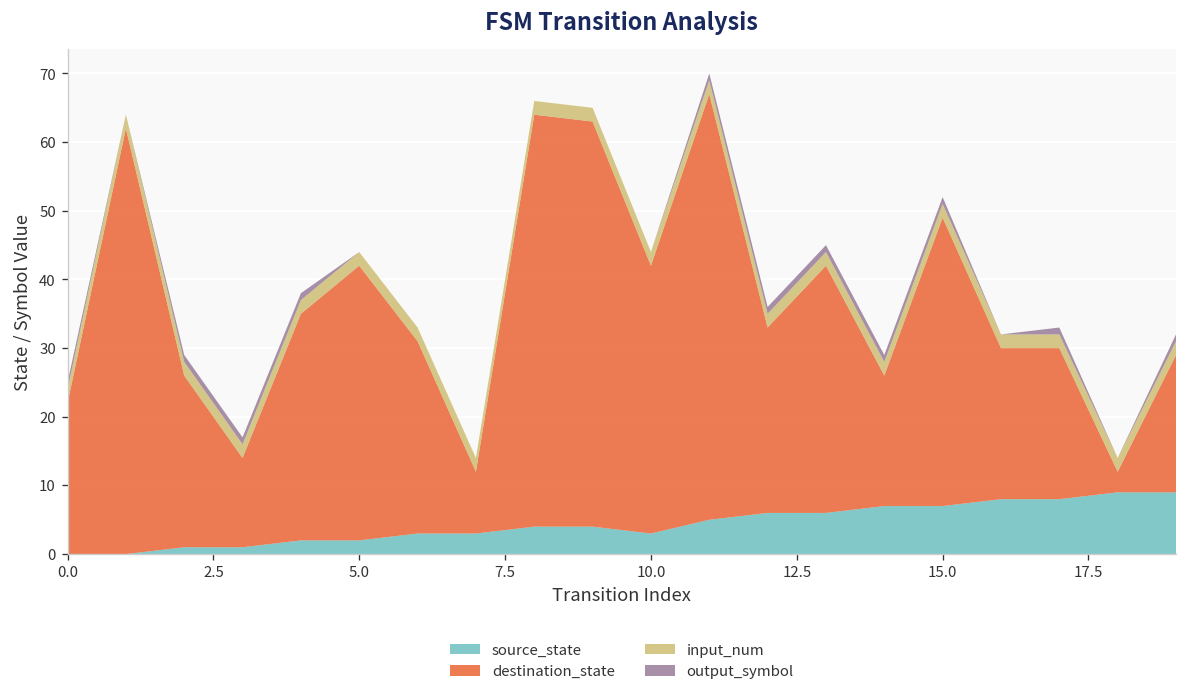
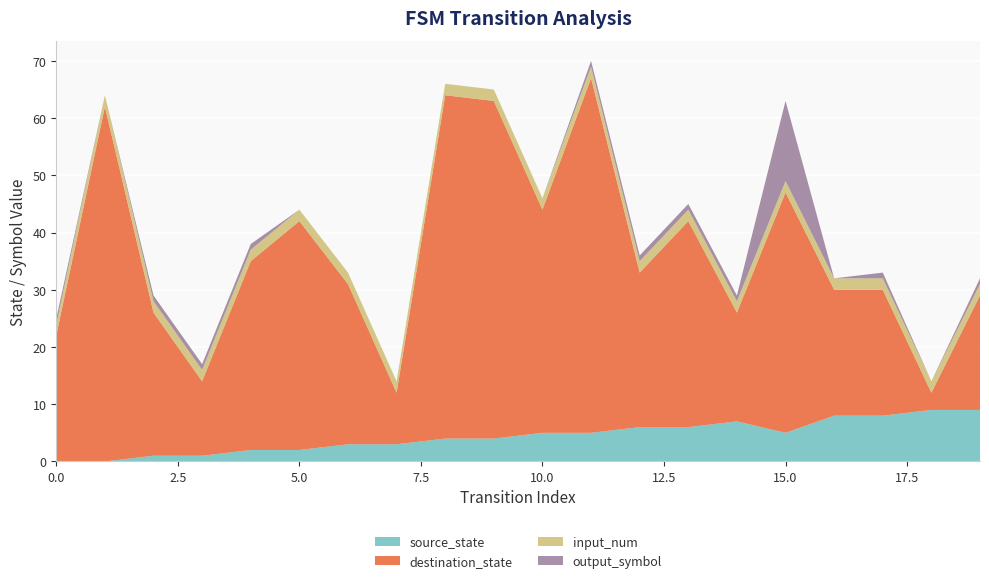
source_state, 10.0: 3 -> 5
source_state, 15.0: 7 -> 5
output_symbol, 15.0: 1 -> 14
